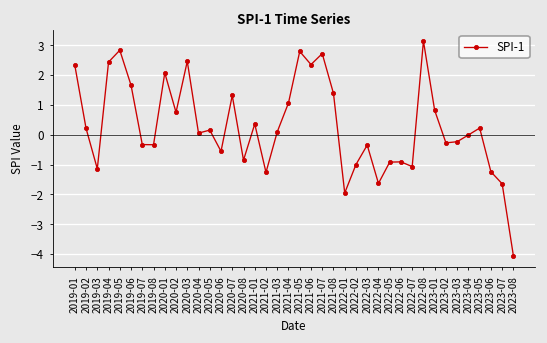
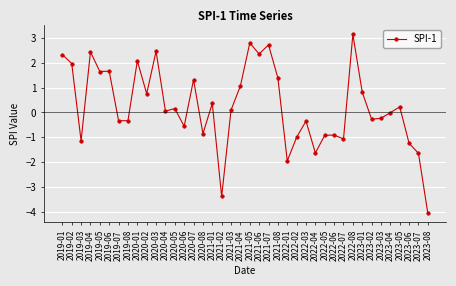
2019-02: 0.2 -> 2.0
2019-05: 2.8 -> 1.6
2021-02: -1.3 -> -3.4
